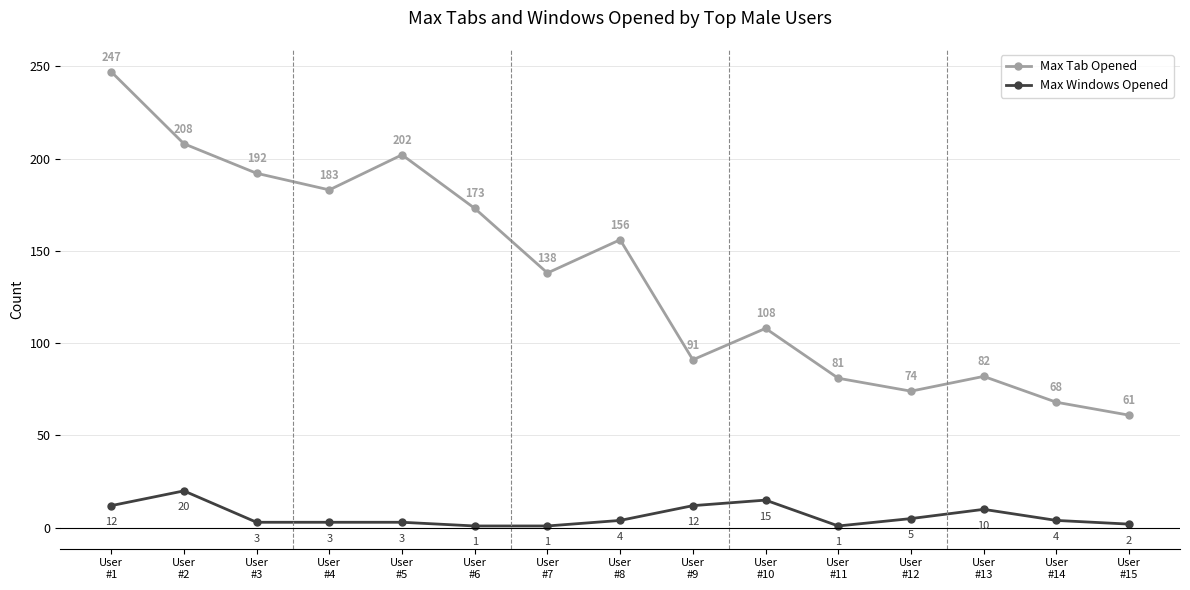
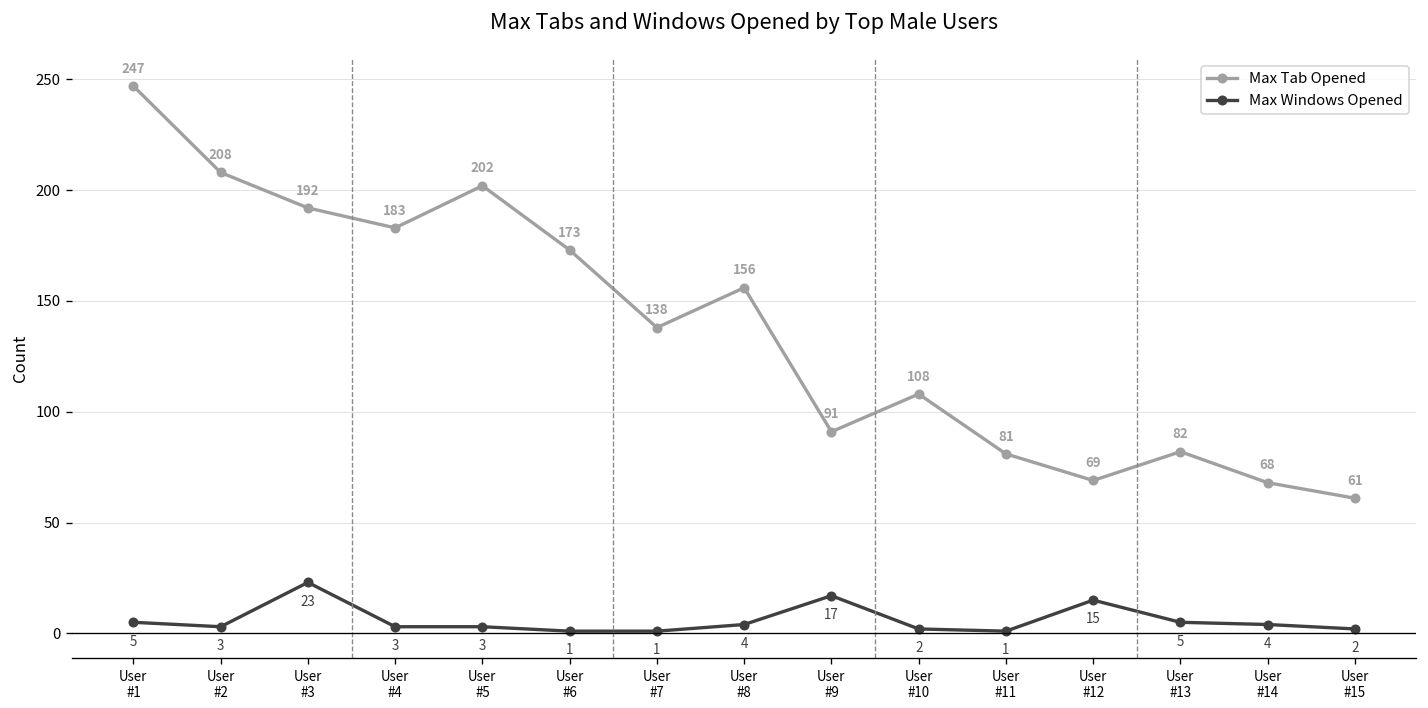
Max Windows Opened, User #1: 12 -> 5
Max Windows Opened, User #2: 20 -> 3
Max Windows Opened, User #3: 3 -> 23
Max Windows Opened, User #9: 12 -> 17
Max Windows Opened, User #10: 15 -> 2
Max Tab Opened, User #12: 74 -> 69
Max Windows Opened, User #12: 5 -> 15
Max Windows Opened, User #13: 10 -> 5
